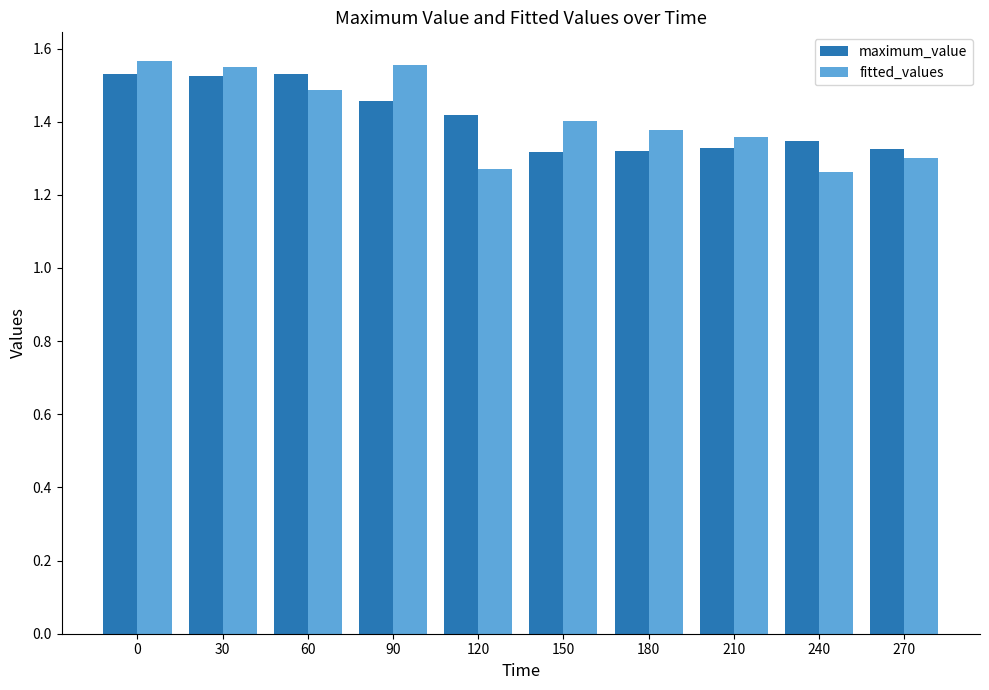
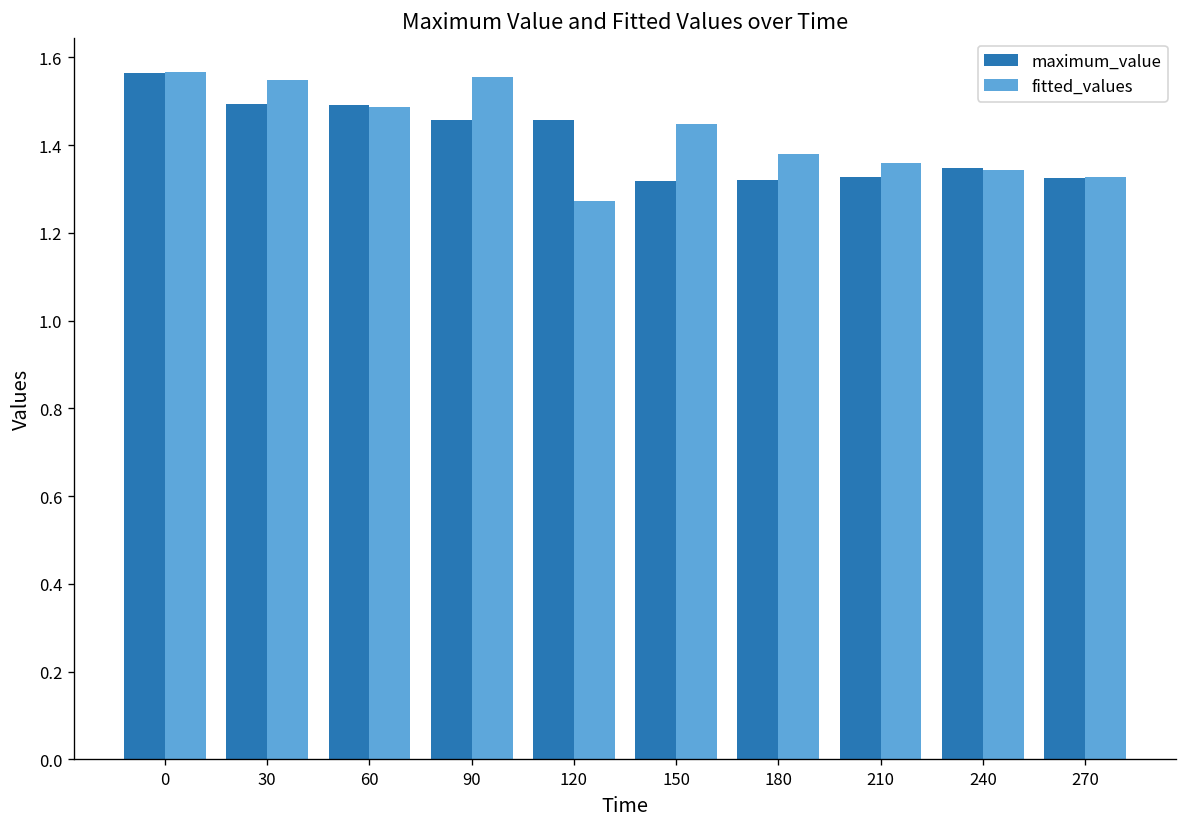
maximum_value, 0: 1.53 -> 1.56
maximum_value, 30: 1.53 -> 1.49
maximum_value, 60: 1.53 -> 1.49
maximum_value, 120: 1.42 -> 1.46
fitted_values, 150: 1.40 -> 1.45
fitted_values, 240: 1.26 -> 1.34
fitted_values, 270: 1.30 -> 1.33
